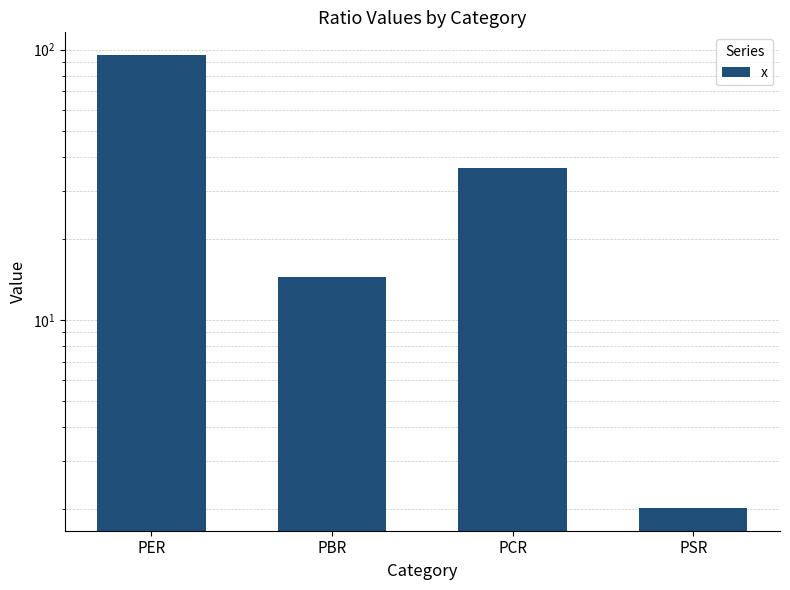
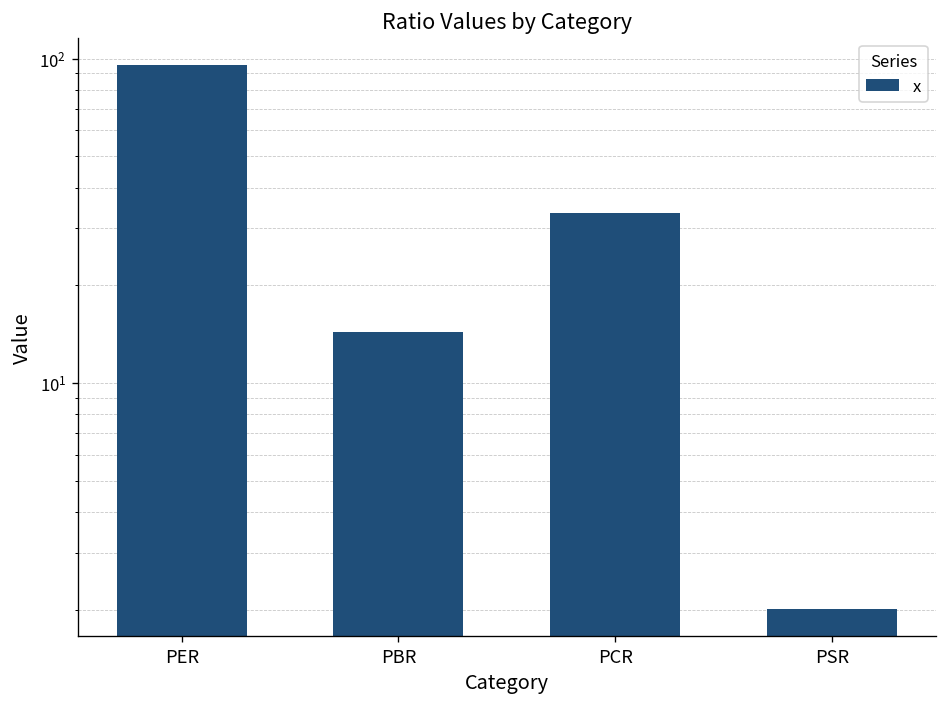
PCR: 36 -> 33
